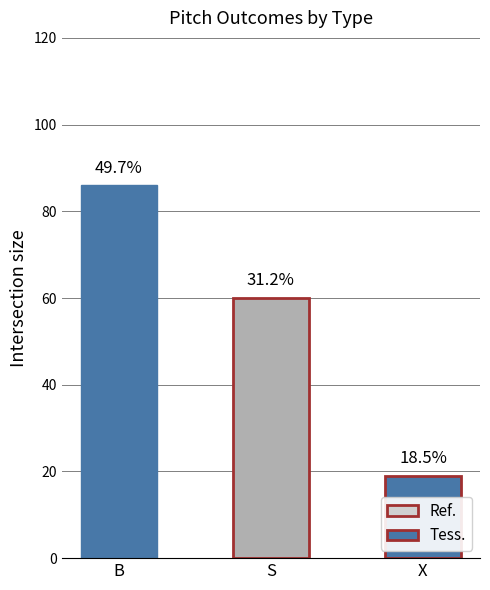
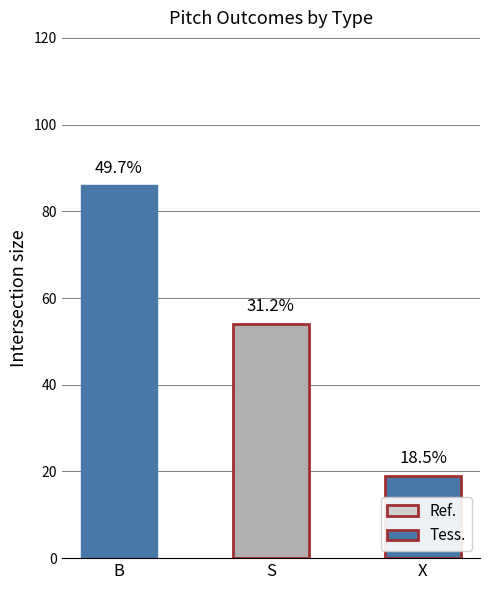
S: 60 -> 54
